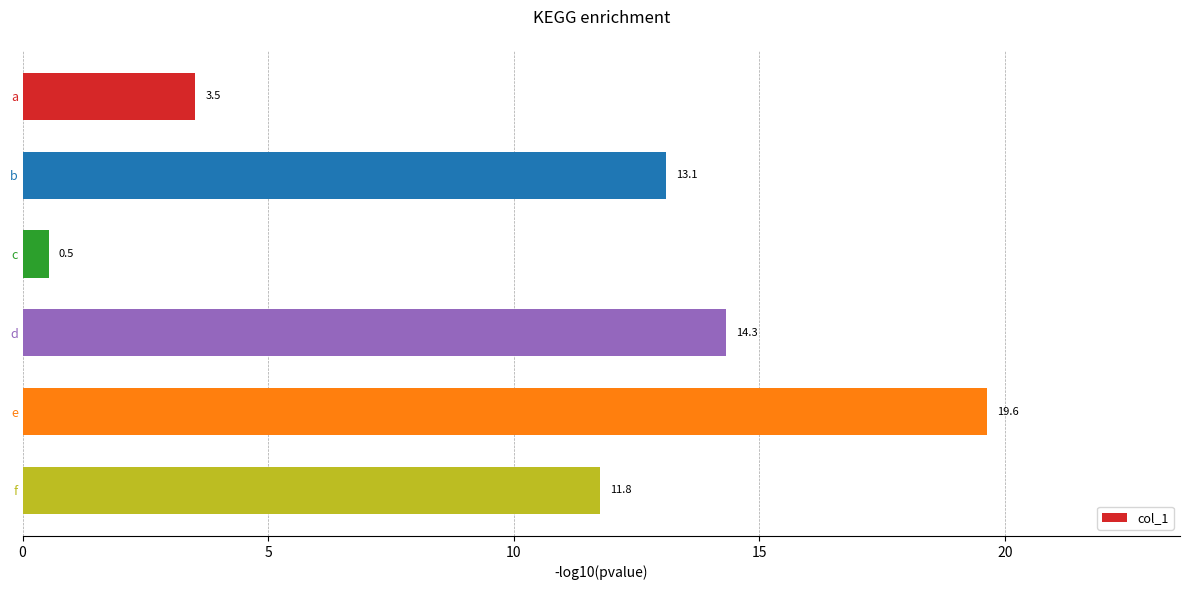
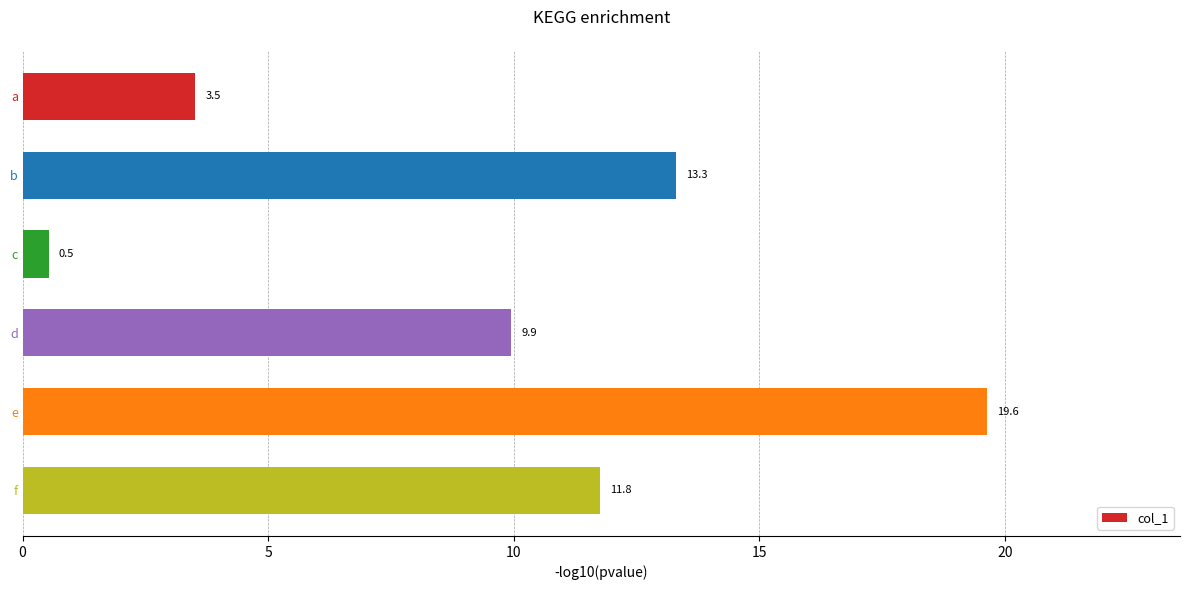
b: 13.1 -> 13.3
d: 14.3 -> 9.9
